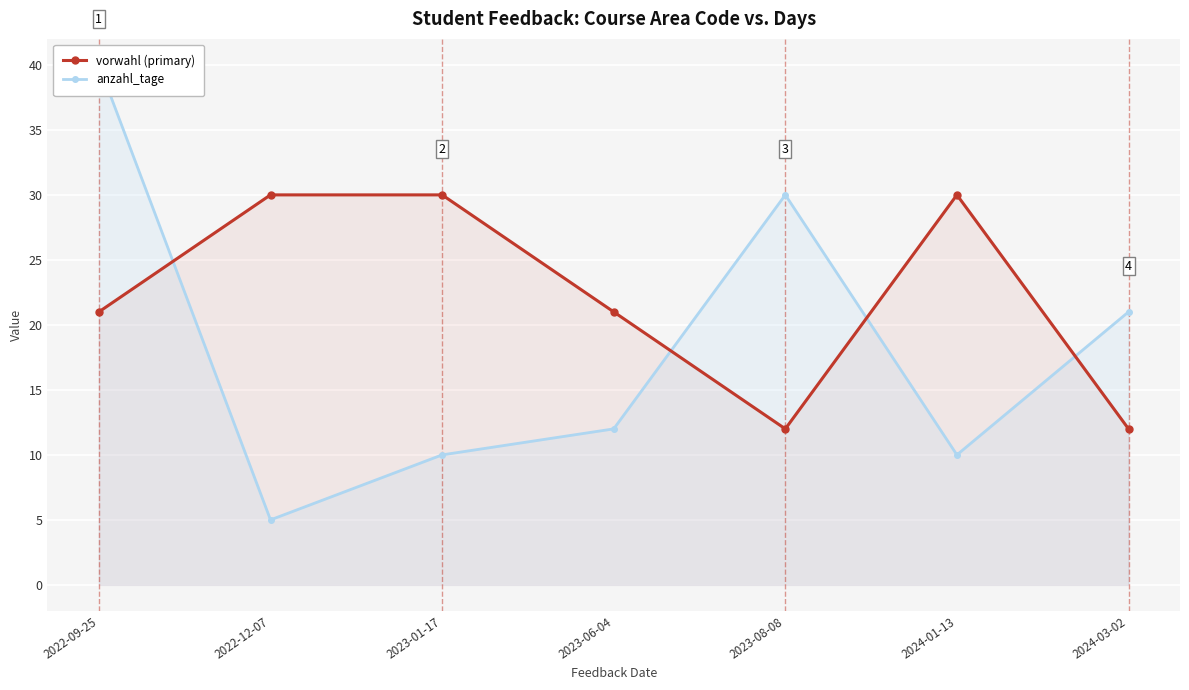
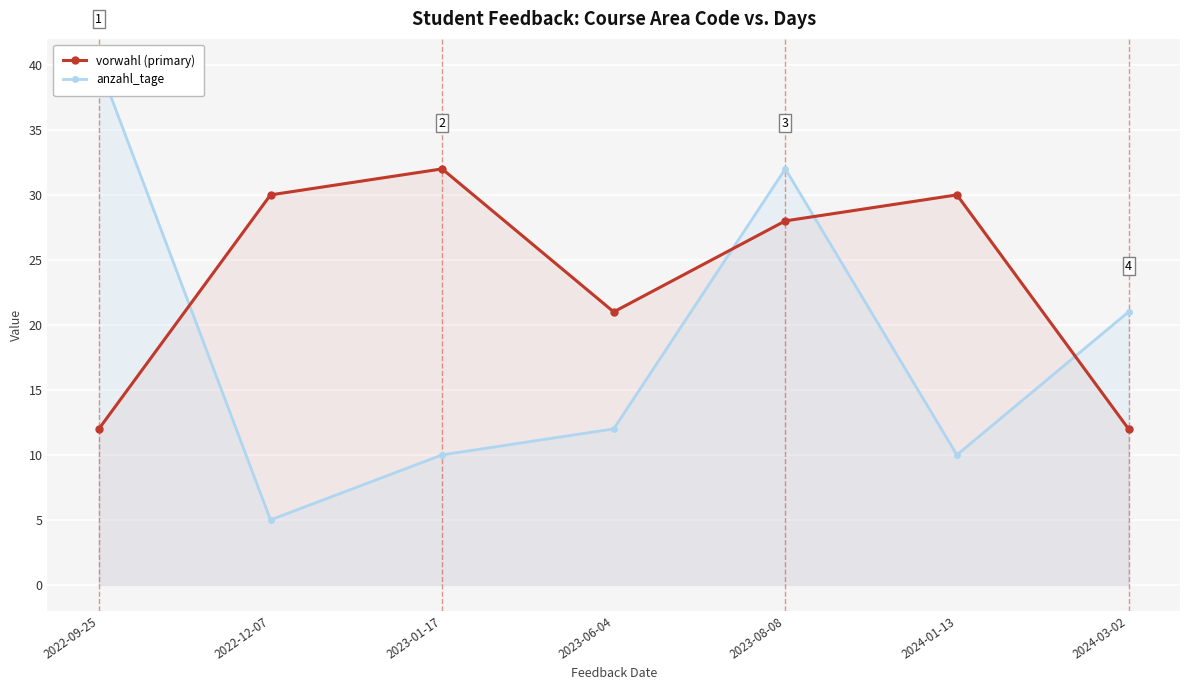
vorwahl (primary), 2022-09-25: 21 -> 12
vorwahl (primary), 2023-01-17: 30 -> 32
vorwahl (primary), 2023-08-08: 12 -> 28
anzahl_tage, 2023-08-08: 30 -> 32
